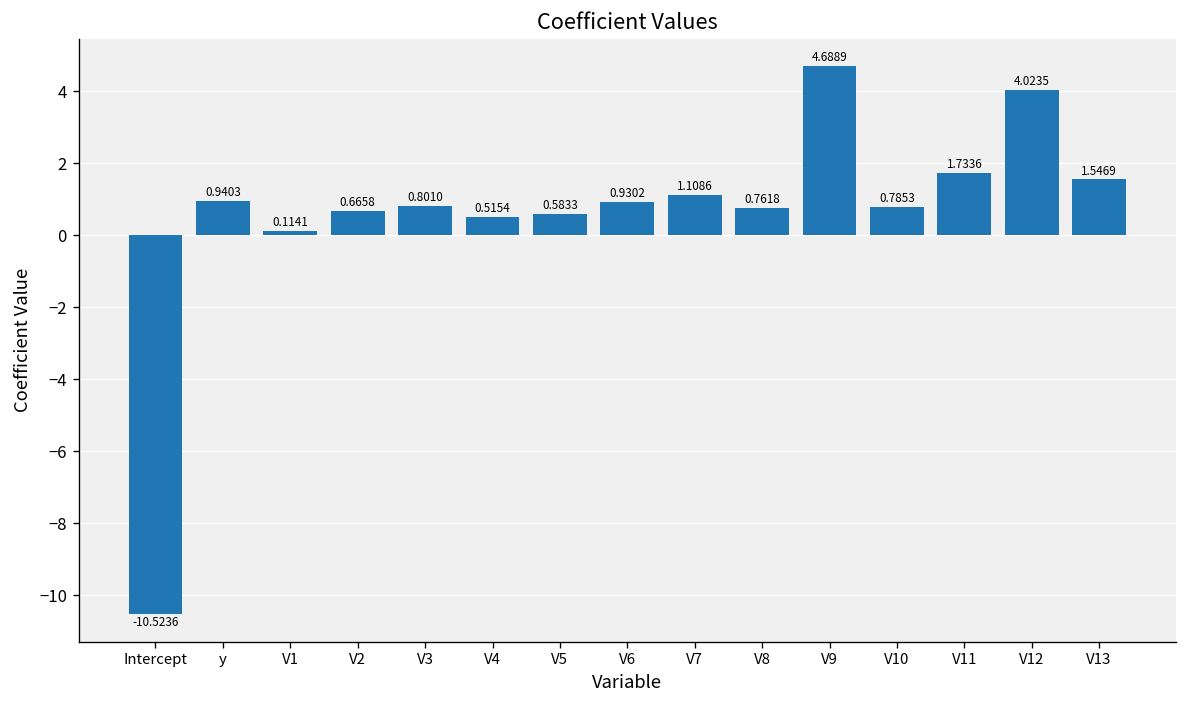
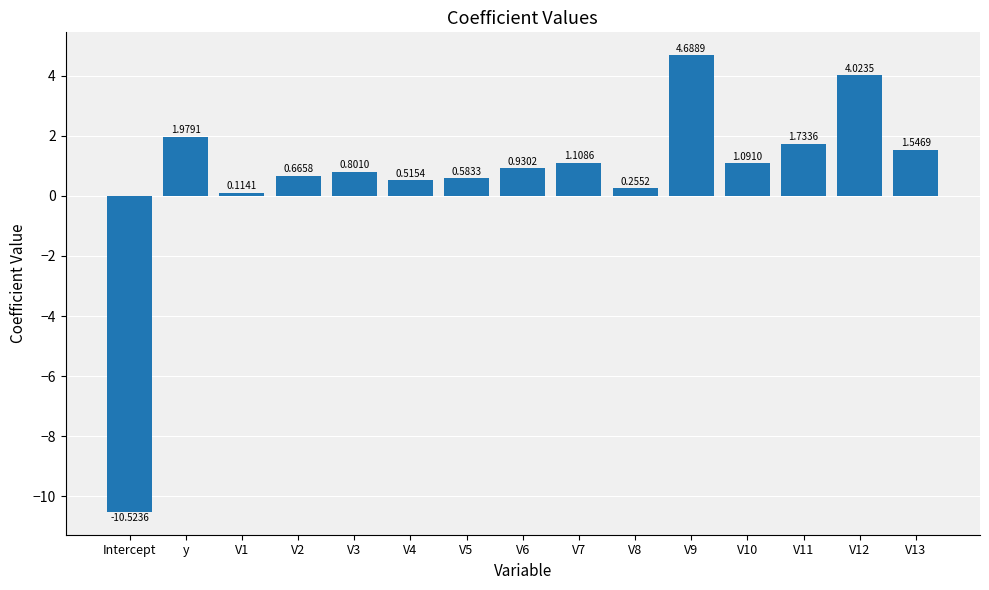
y: 0.9403 -> 1.9791
V8: 0.7618 -> 0.2552
V10: 0.7853 -> 1.0910
